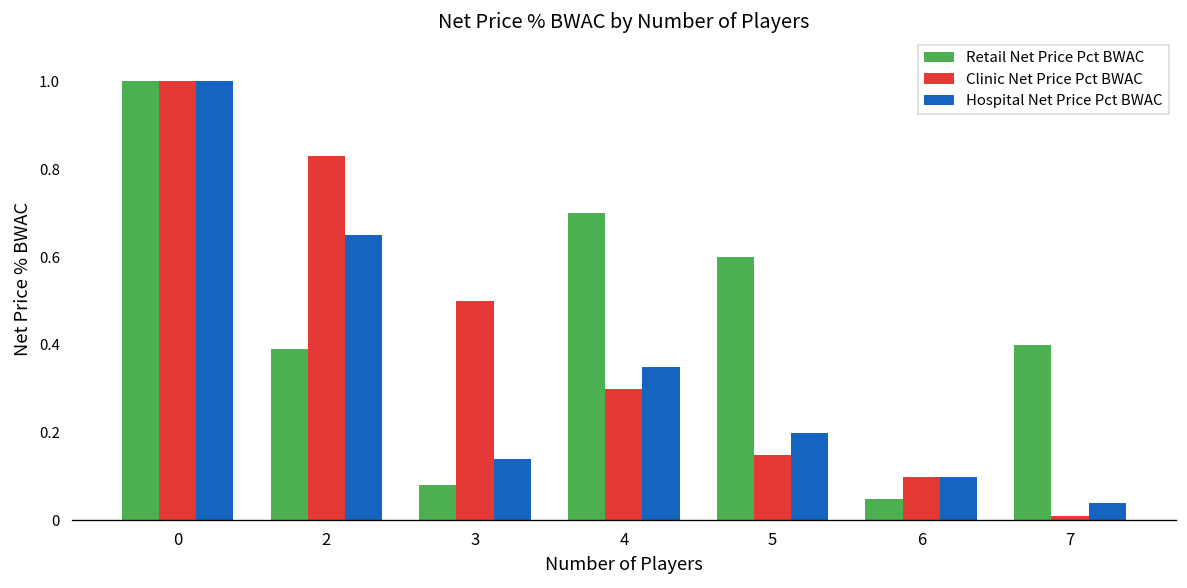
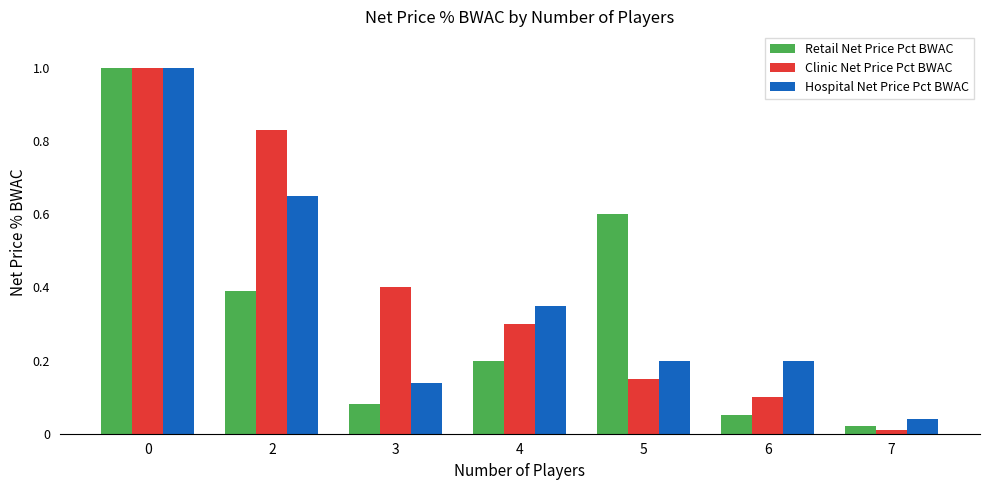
Clinic Net Price Pct BWAC, 3: 0.5 -> 0.4
Retail Net Price Pct BWAC, 4: 0.7 -> 0.2
Hospital Net Price Pct BWAC, 6: 0.1 -> 0.2
Retail Net Price Pct BWAC, 7: 0.40 -> 0.02
